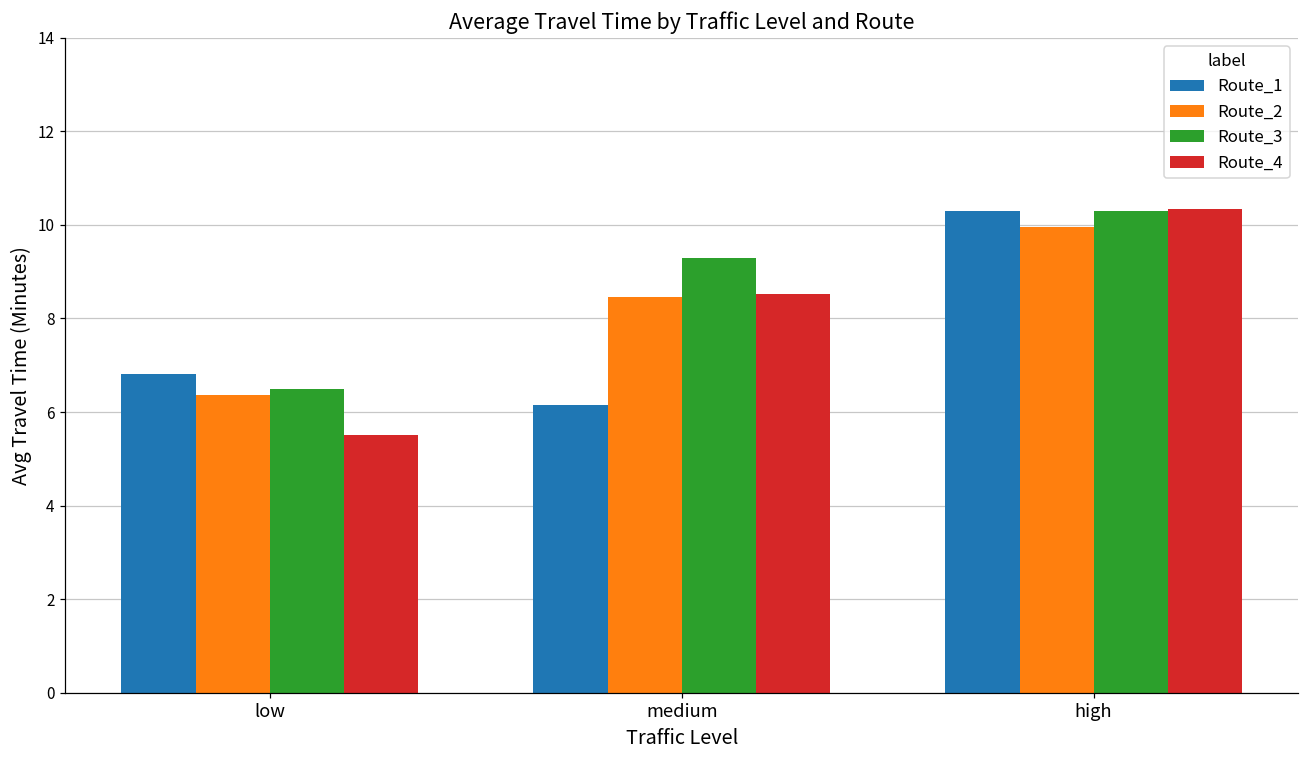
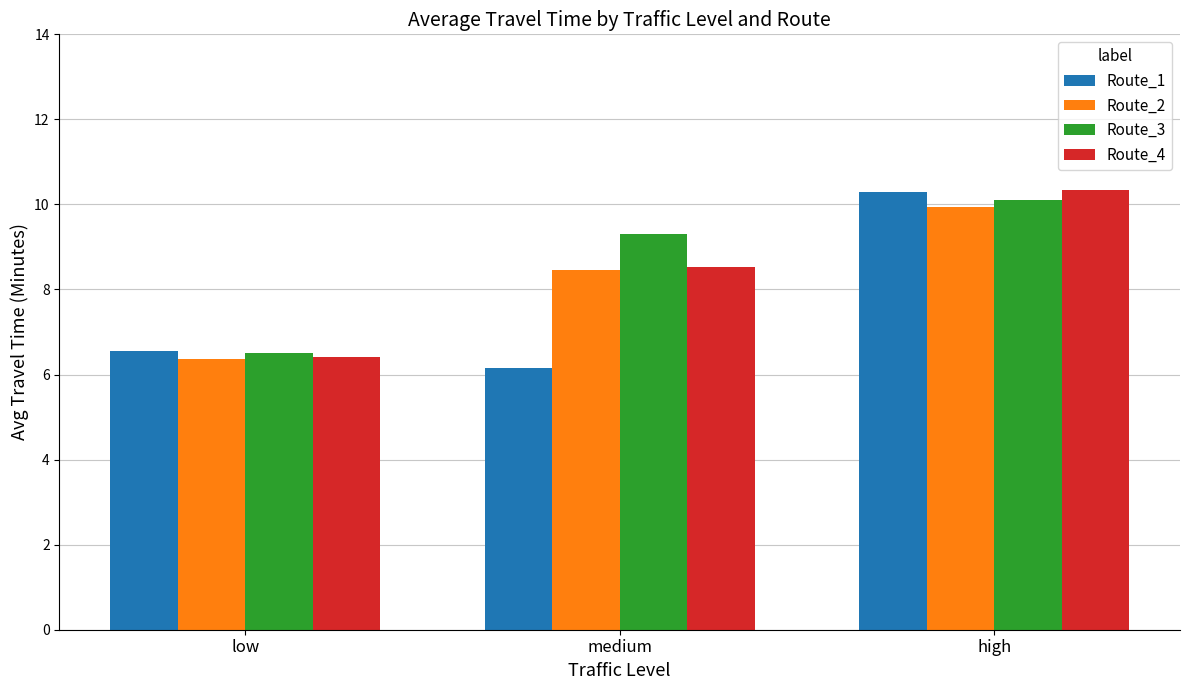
Route_1, low: 6.8 -> 6.6
Route_4, low: 5.5 -> 6.4
Route_3, high: 10.3 -> 10.1
